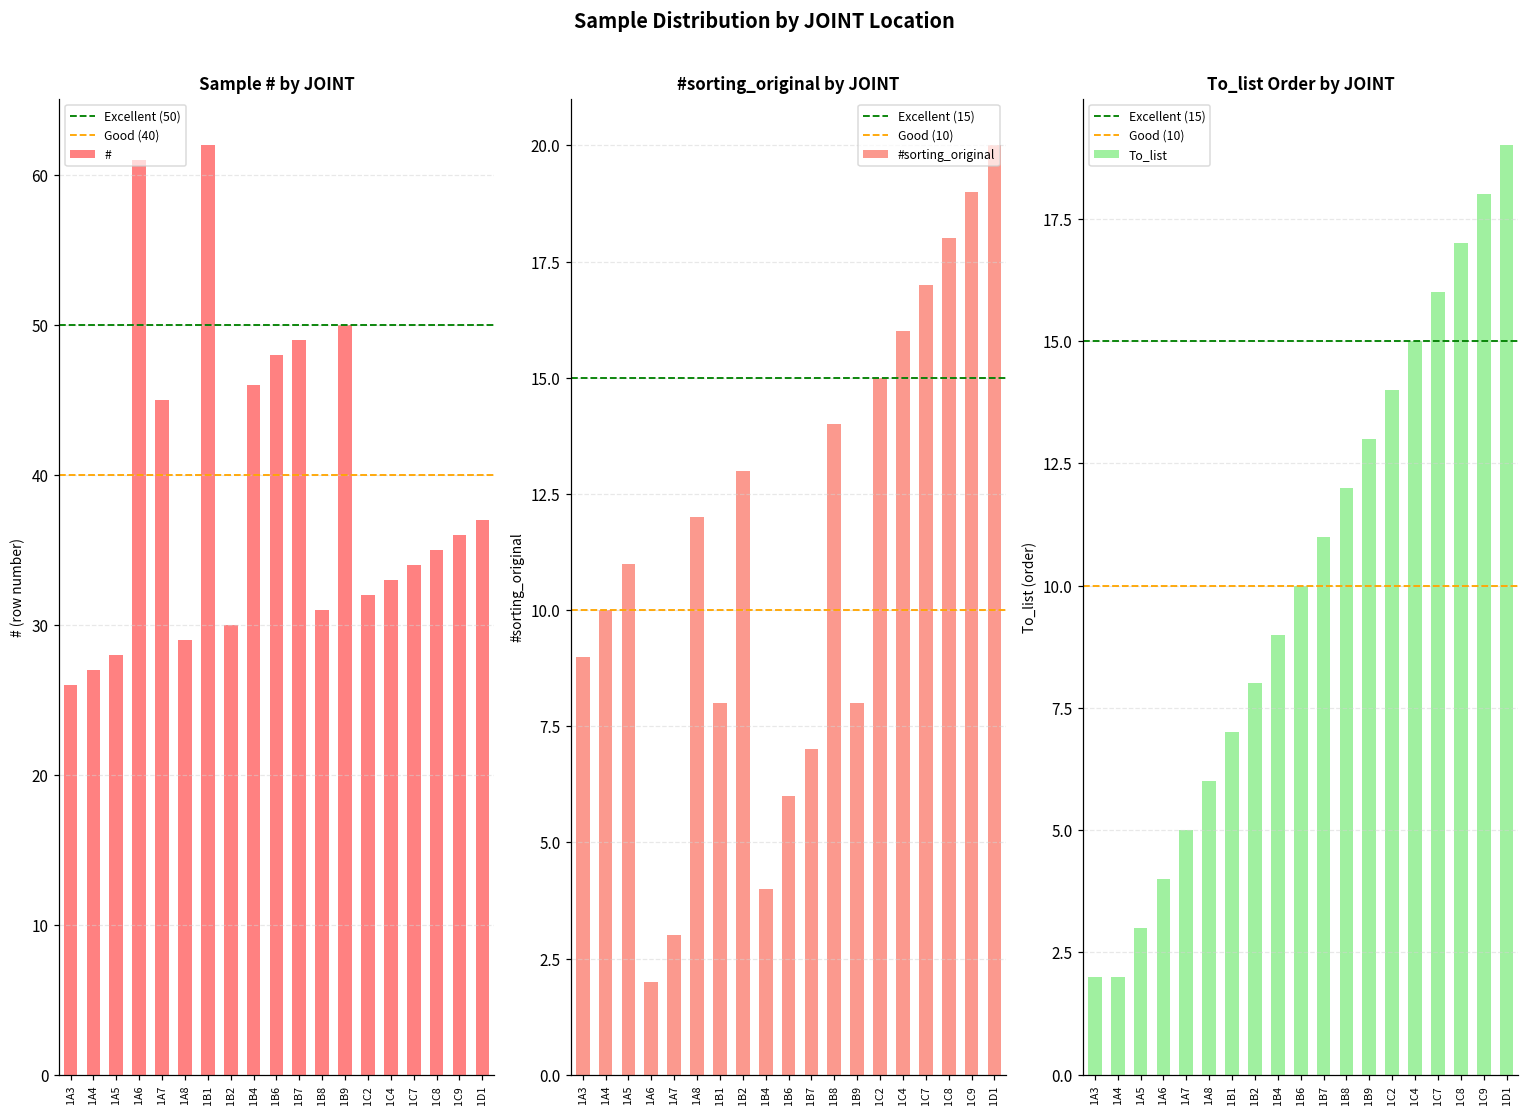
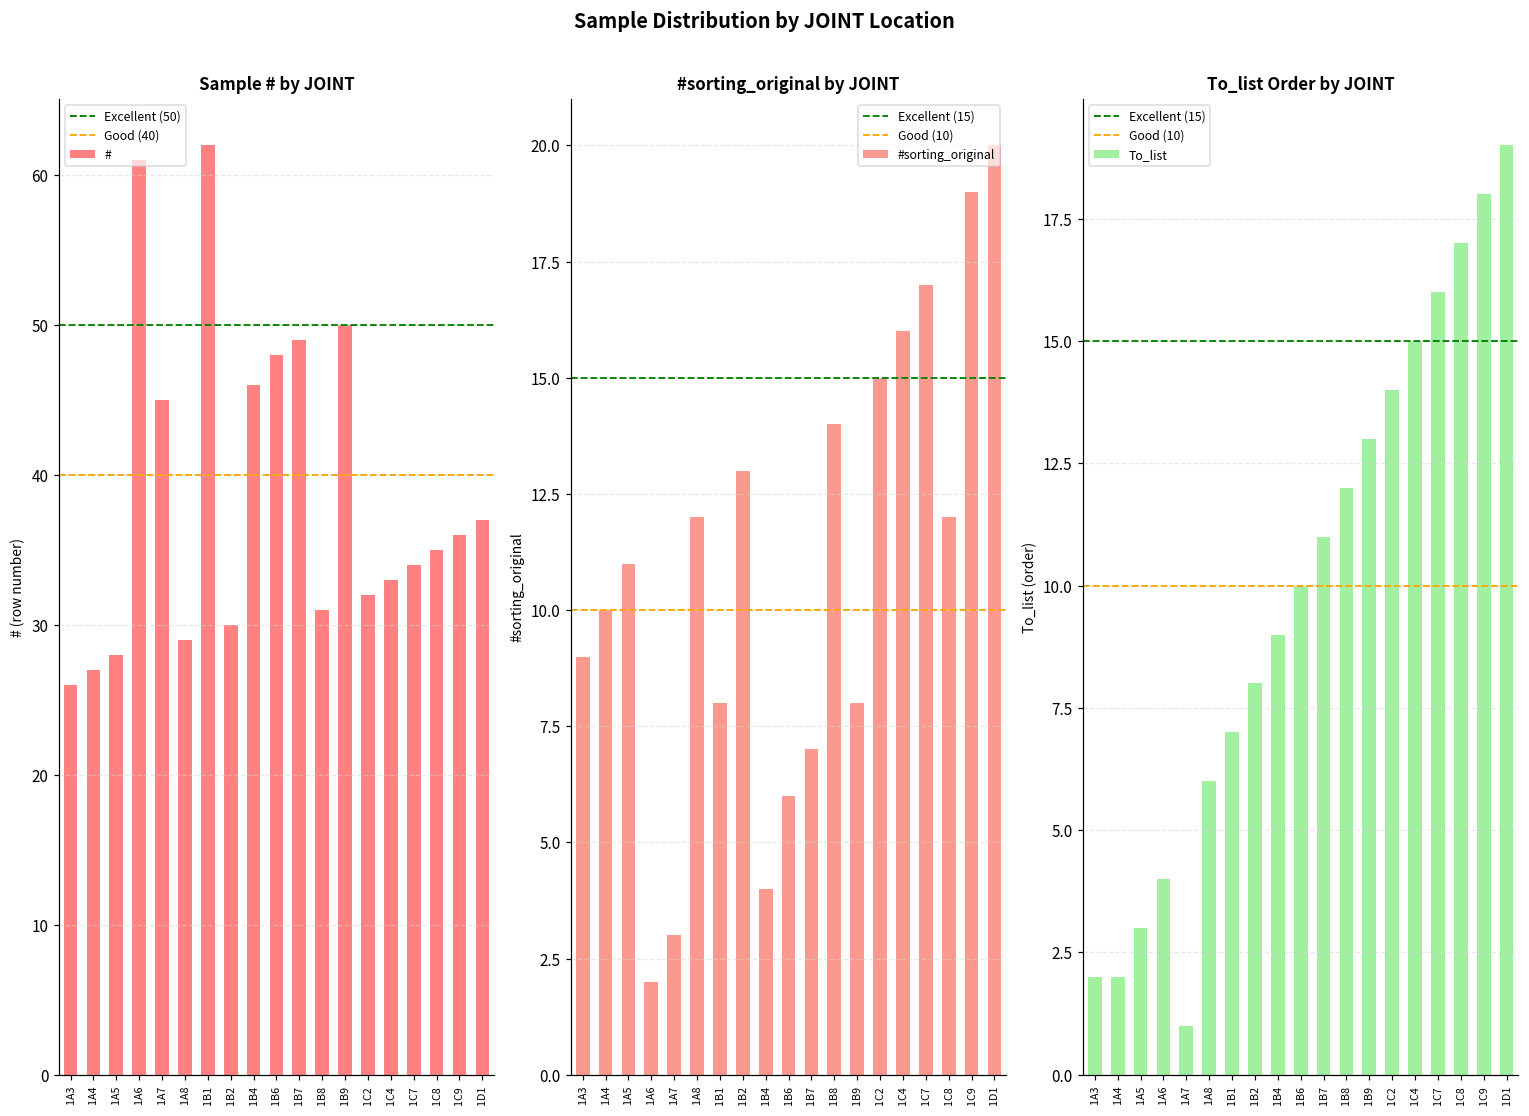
#sorting_original by JOINT, 1C8: 18 -> 12
To_list Order by JOINT, 1A7: 5 -> 1
